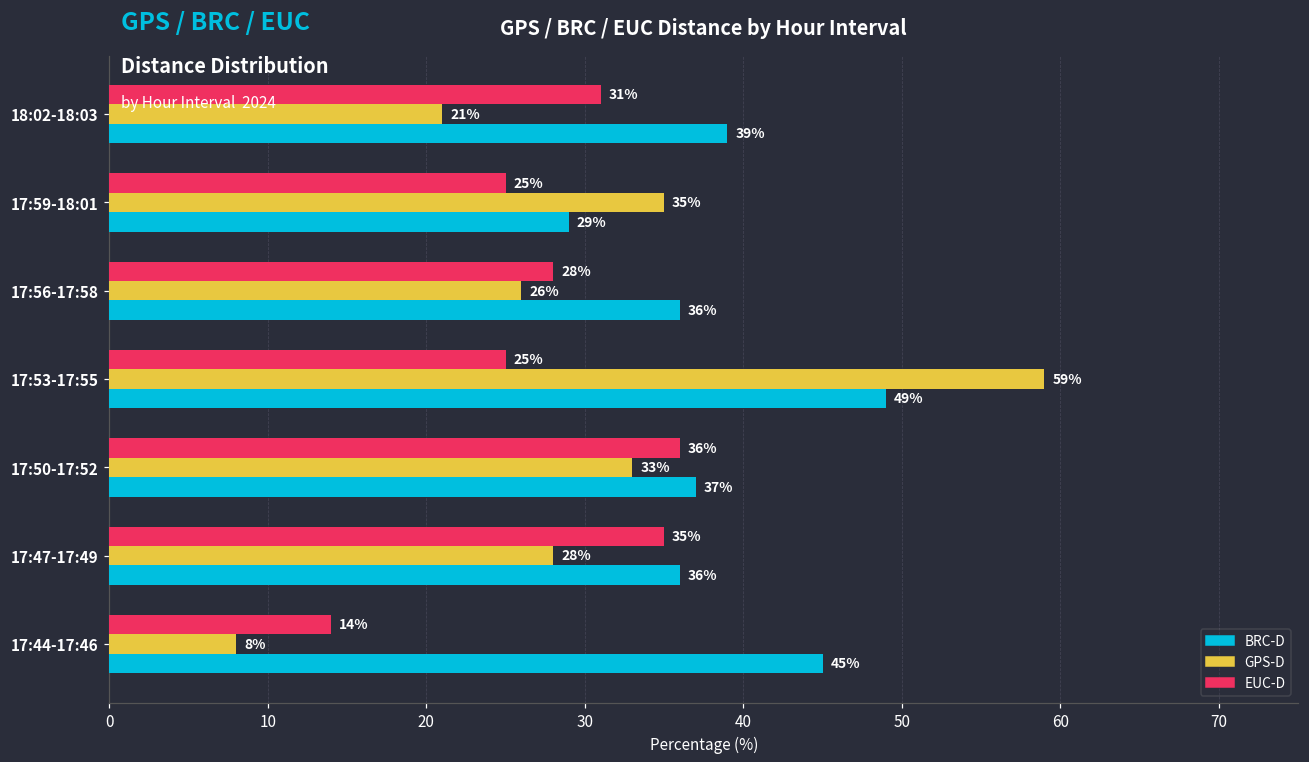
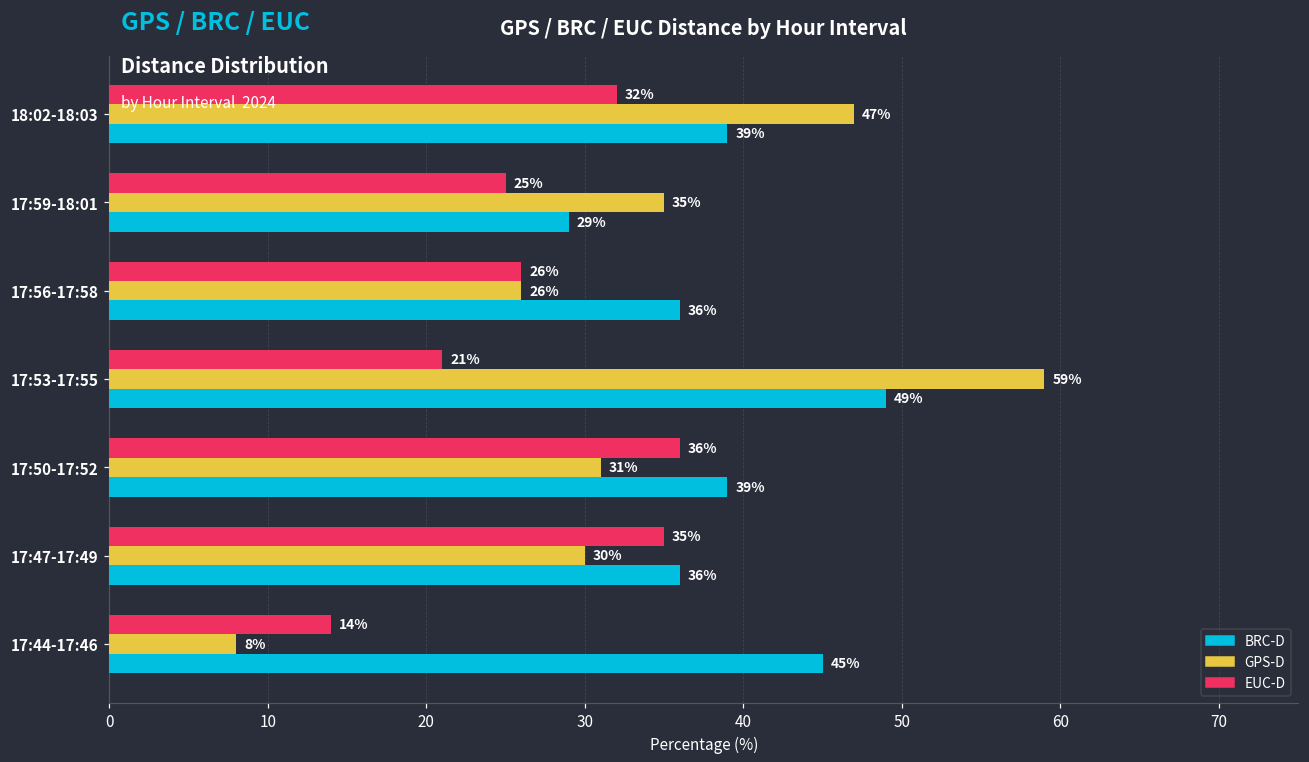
EUC-D, 18:02-18:03: 31% -> 32%
GPS-D, 18:02-18:03: 21% -> 47%
EUC-D, 17:56-17:58: 28% -> 26%
EUC-D, 17:53-17:55: 25% -> 21%
GPS-D, 17:50-17:52: 33% -> 31%
BRC-D, 17:50-17:52: 37% -> 39%
GPS-D, 17:47-17:49: 28% -> 30%
